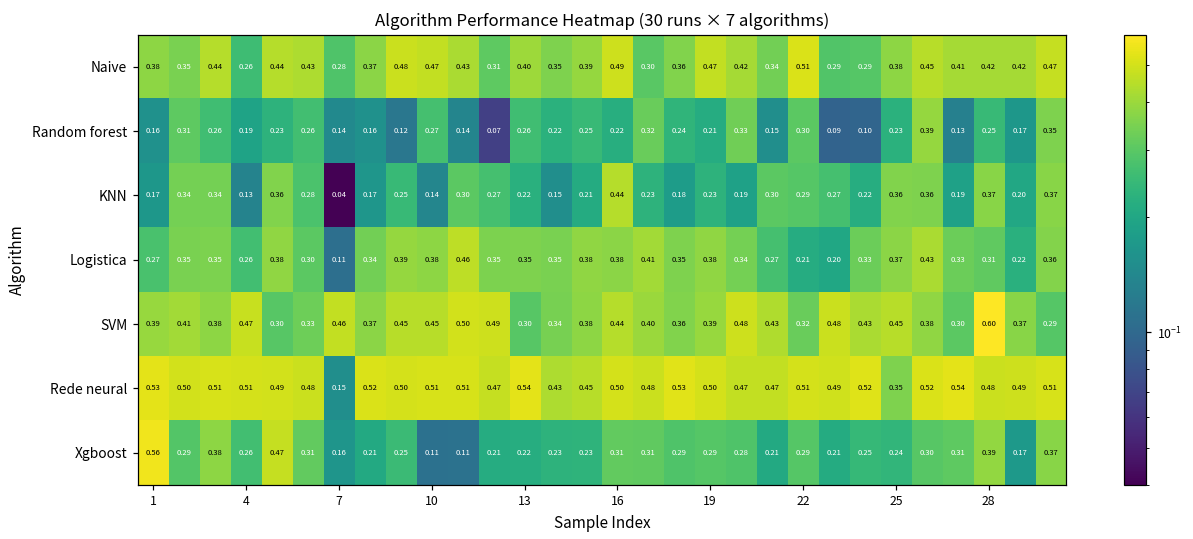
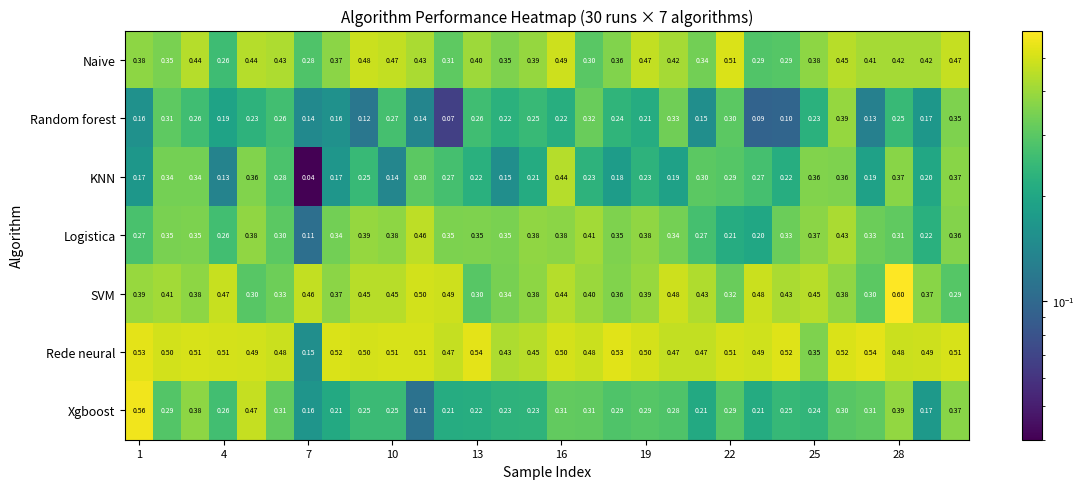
Xgboost, 10: 0.11 -> 0.25
